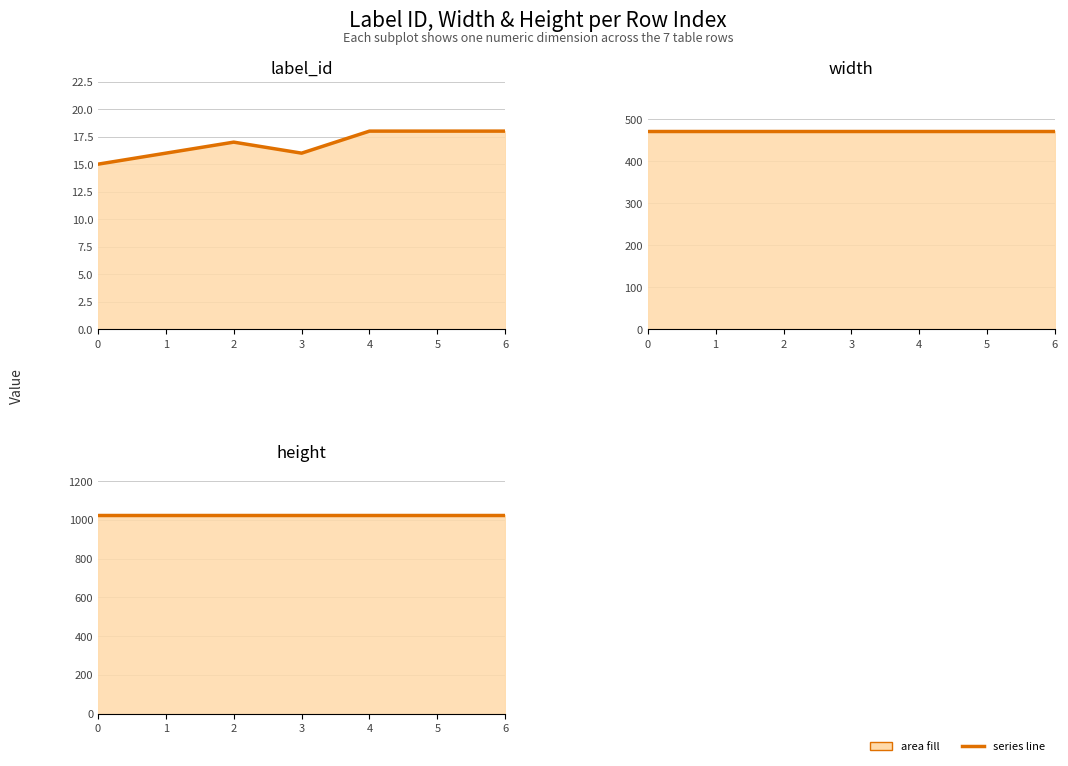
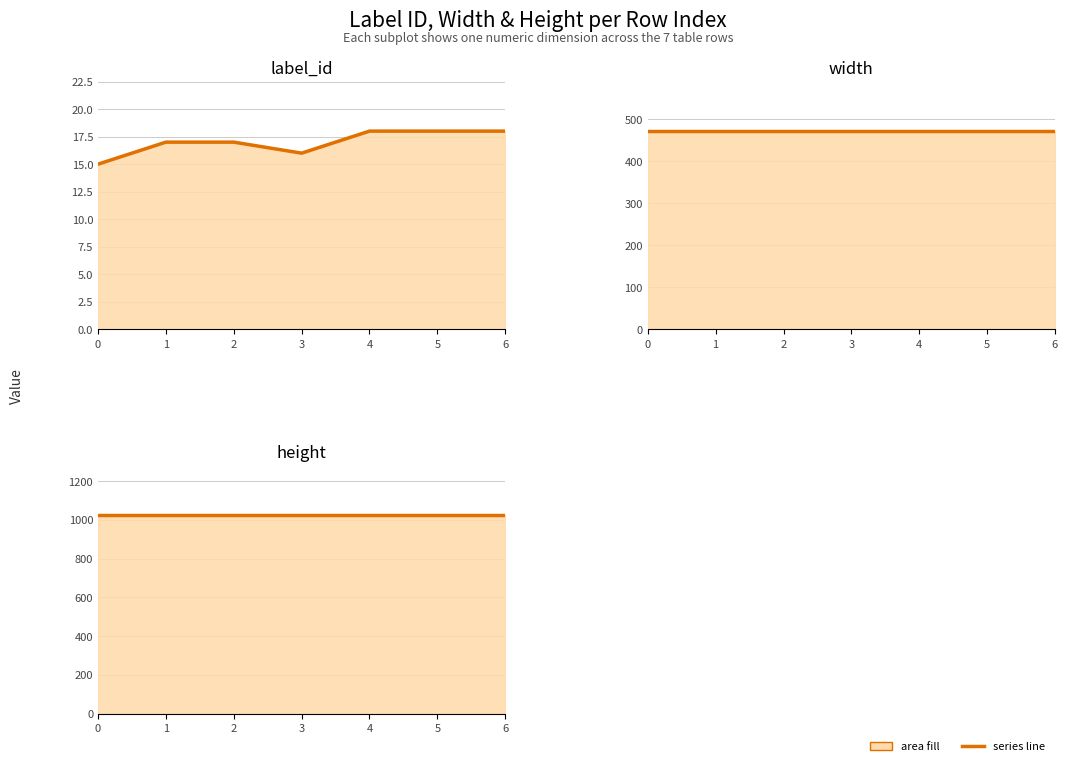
label_id, 1: 16 -> 17
